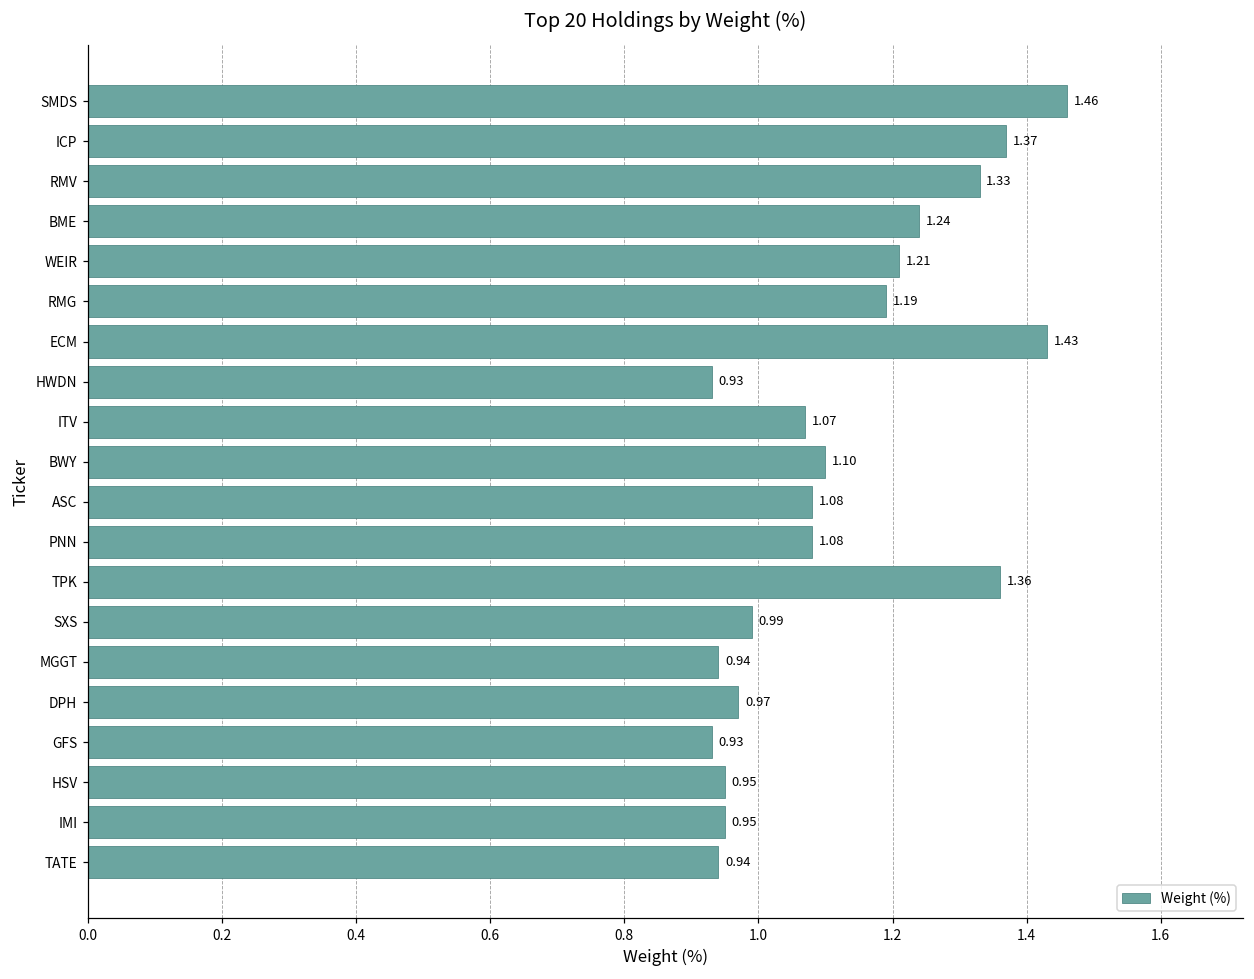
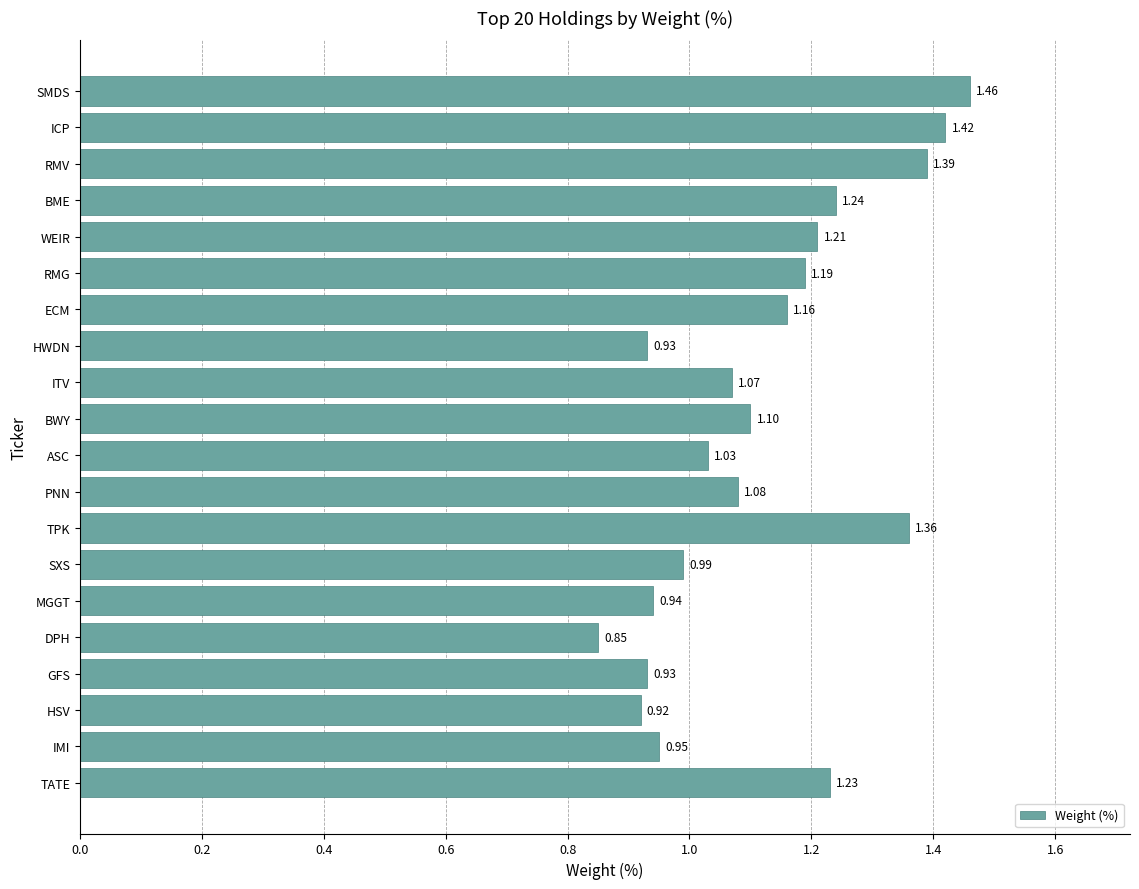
ICP: 1.37 -> 1.42
RMV: 1.33 -> 1.39
ECM: 1.43 -> 1.16
ASC: 1.08 -> 1.03
DPH: 0.97 -> 0.85
HSV: 0.95 -> 0.92
TATE: 0.94 -> 1.23
